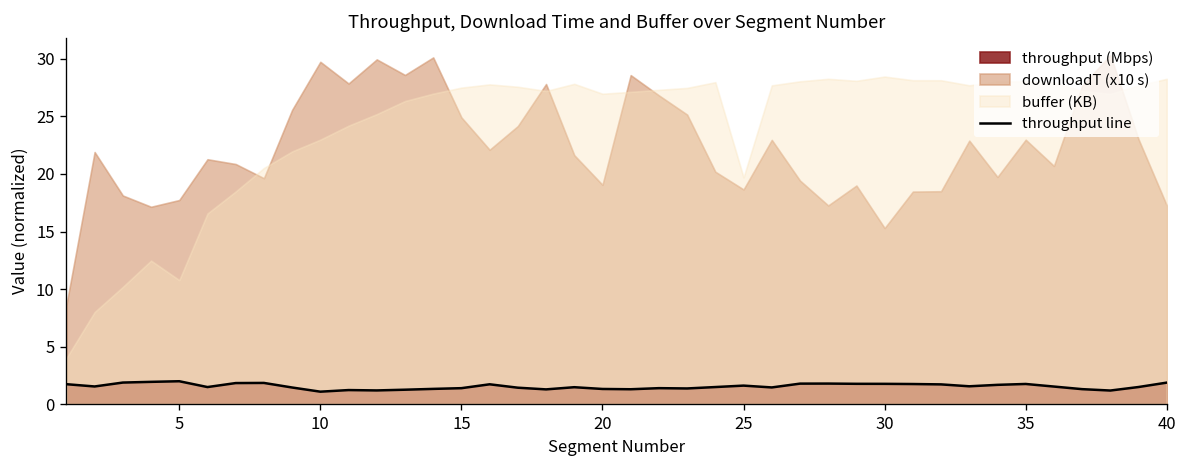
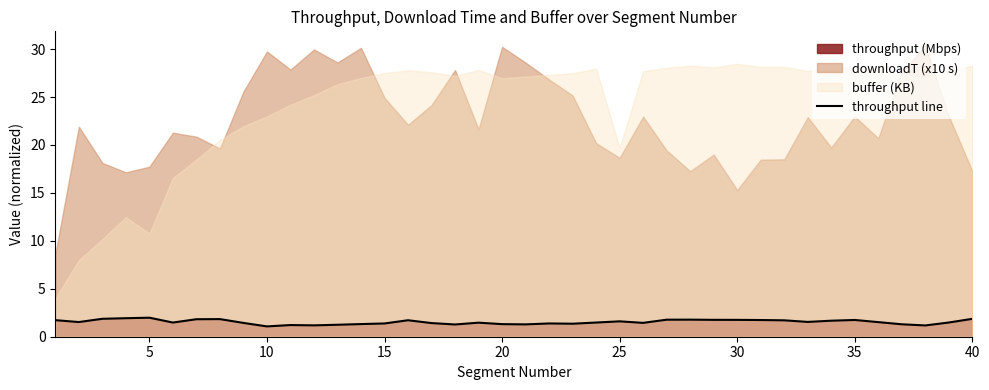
downloadT (x10 s), 20: 19 -> 30
